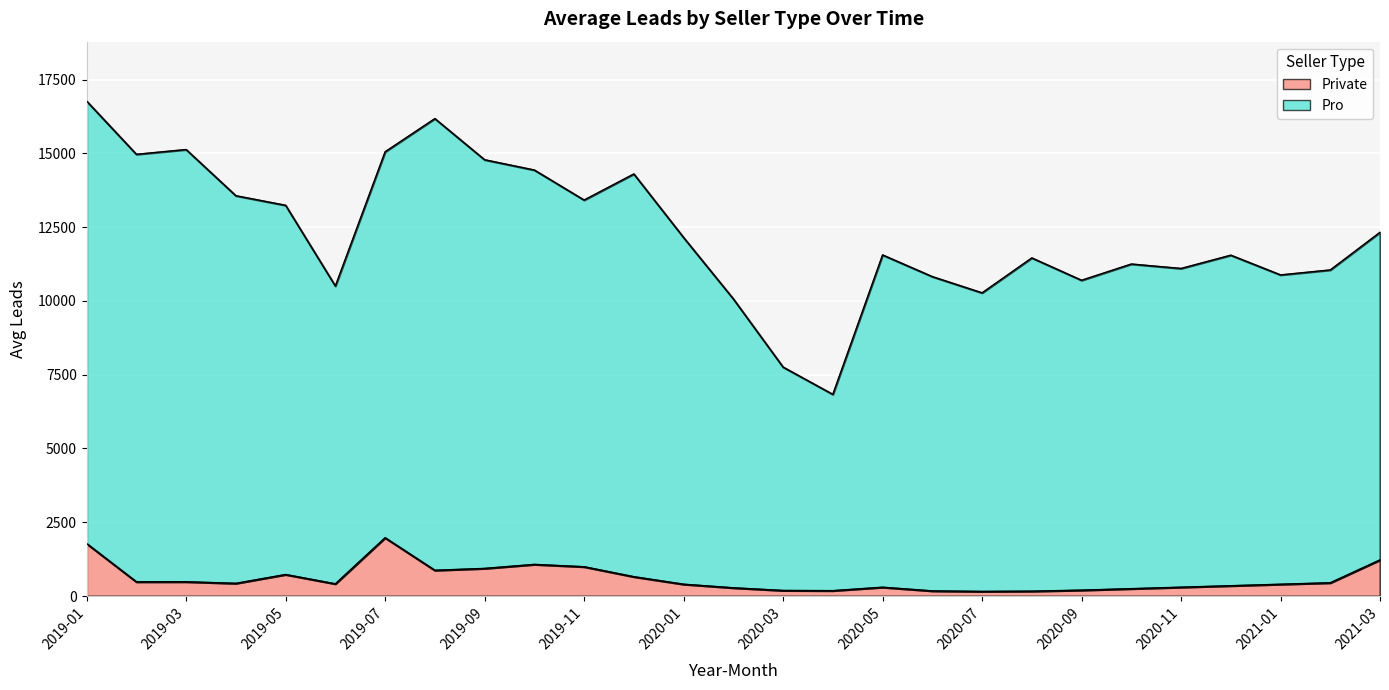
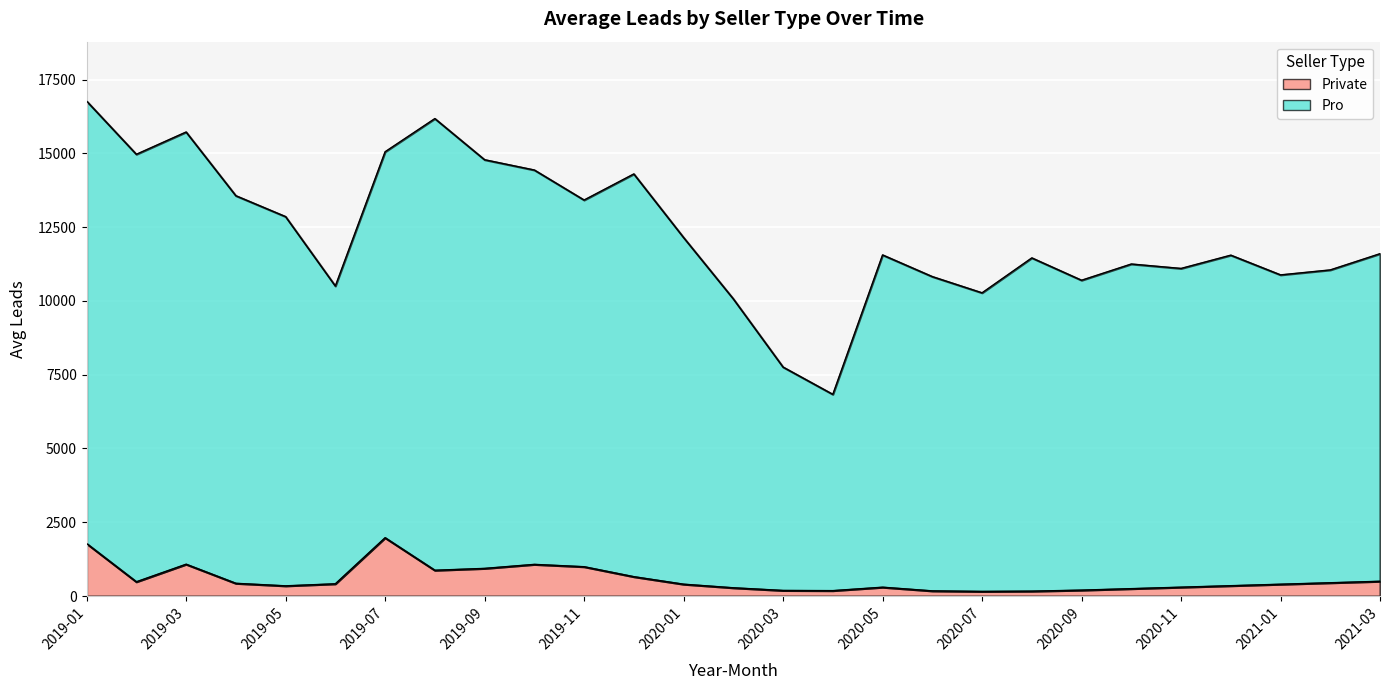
Private, 2019-03: 500 -> 1100
Private, 2019-05: 700 -> 300
Private, 2021-03: 1200 -> 500
